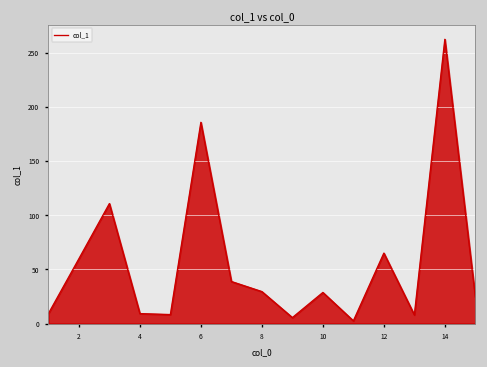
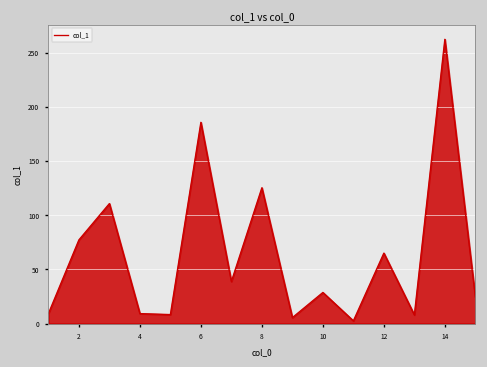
2: 60 -> 80
8: 30 -> 130
